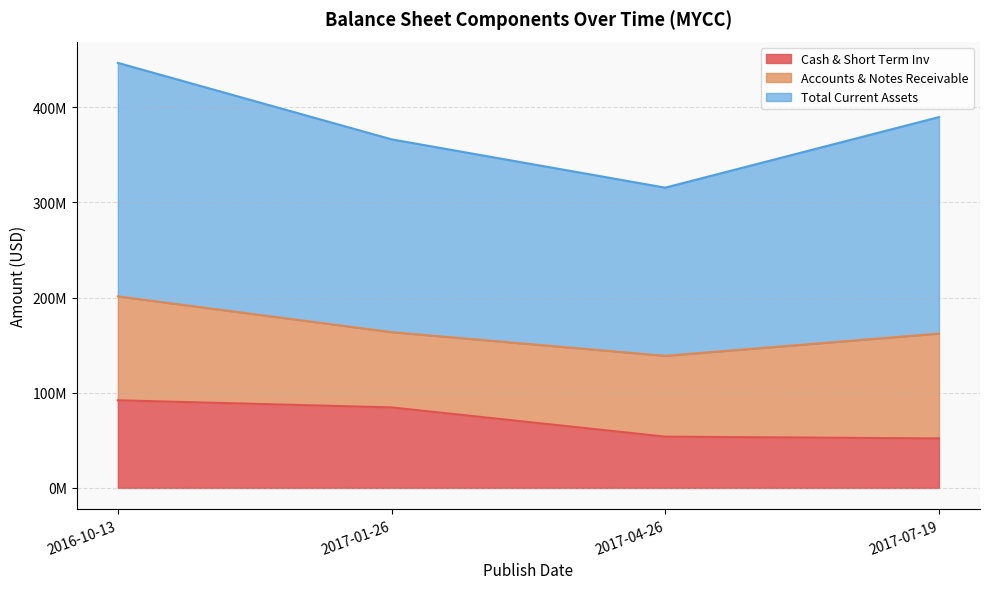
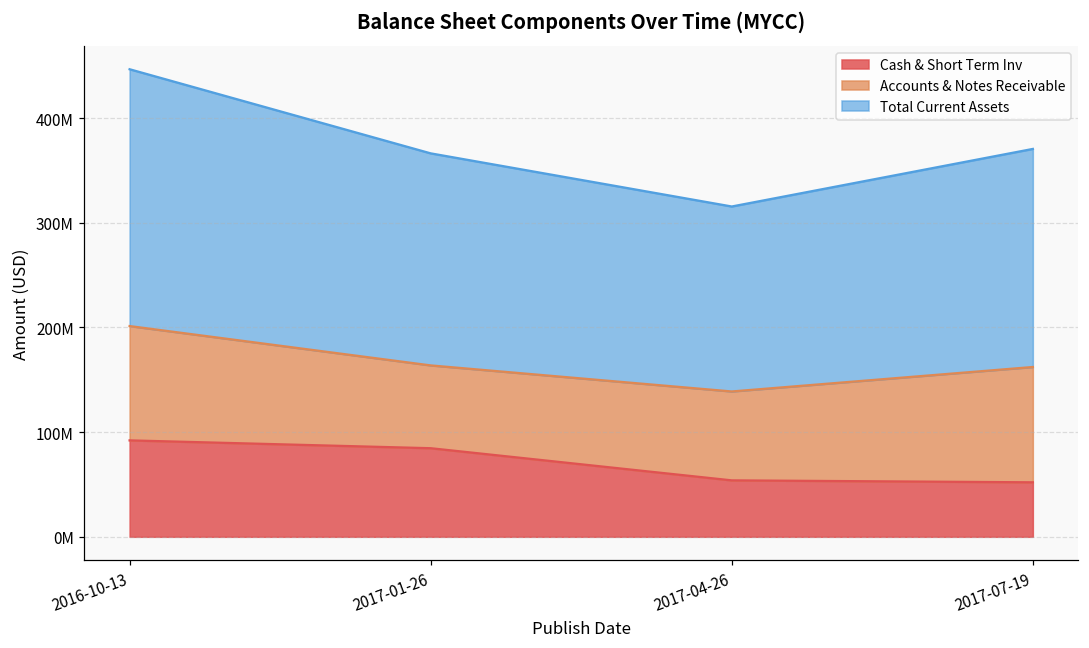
Total Current Assets, 2017-07-19: 230000000 -> 210000000
